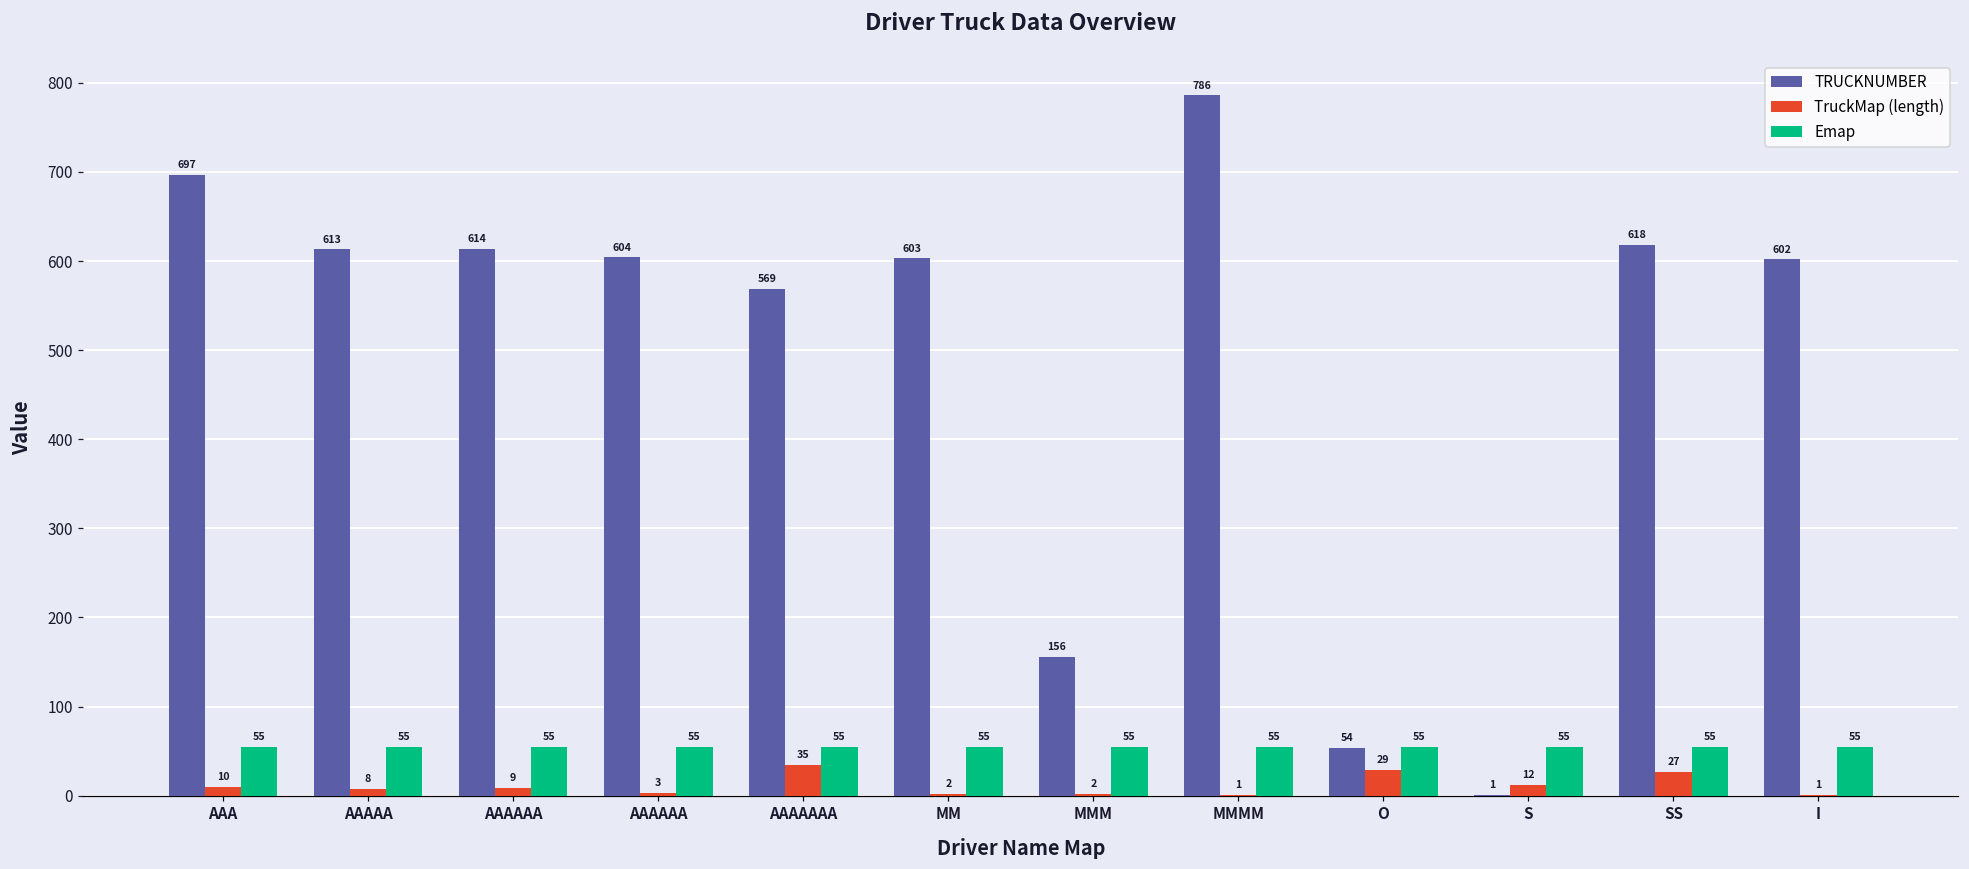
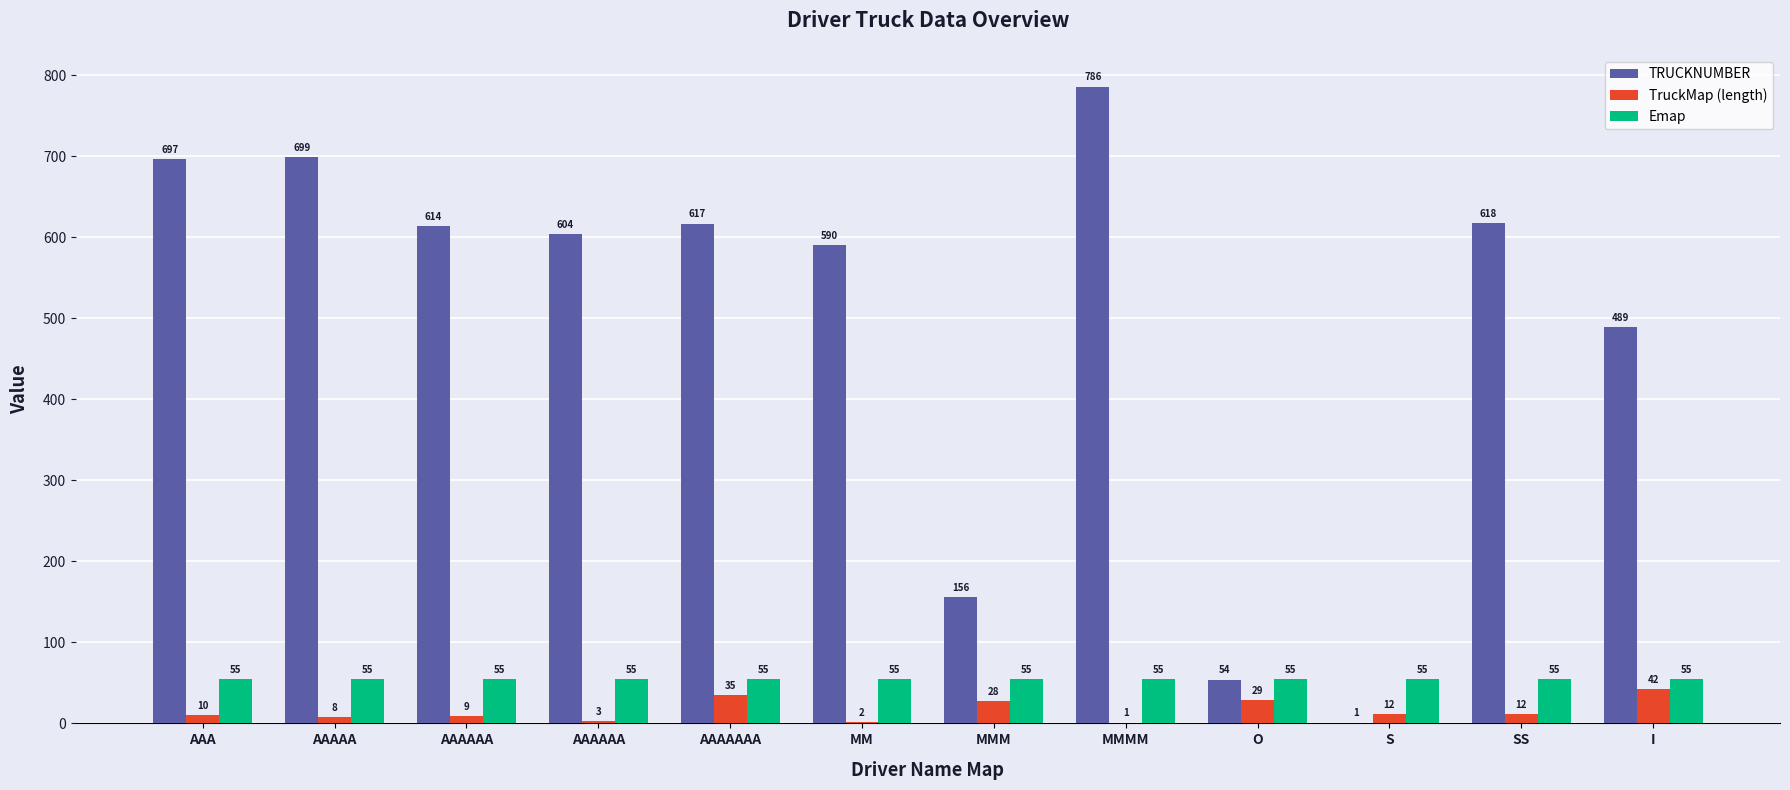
TRUCKNUMBER, AAAAA: 613 -> 699
TRUCKNUMBER, AAAAAAA: 569 -> 617
TRUCKNUMBER, MM: 603 -> 590
TruckMap (length), MMM: 2 -> 28
TruckMap (length), SS: 27 -> 12
TRUCKNUMBER, I: 602 -> 489
TruckMap (length), I: 1 -> 42
